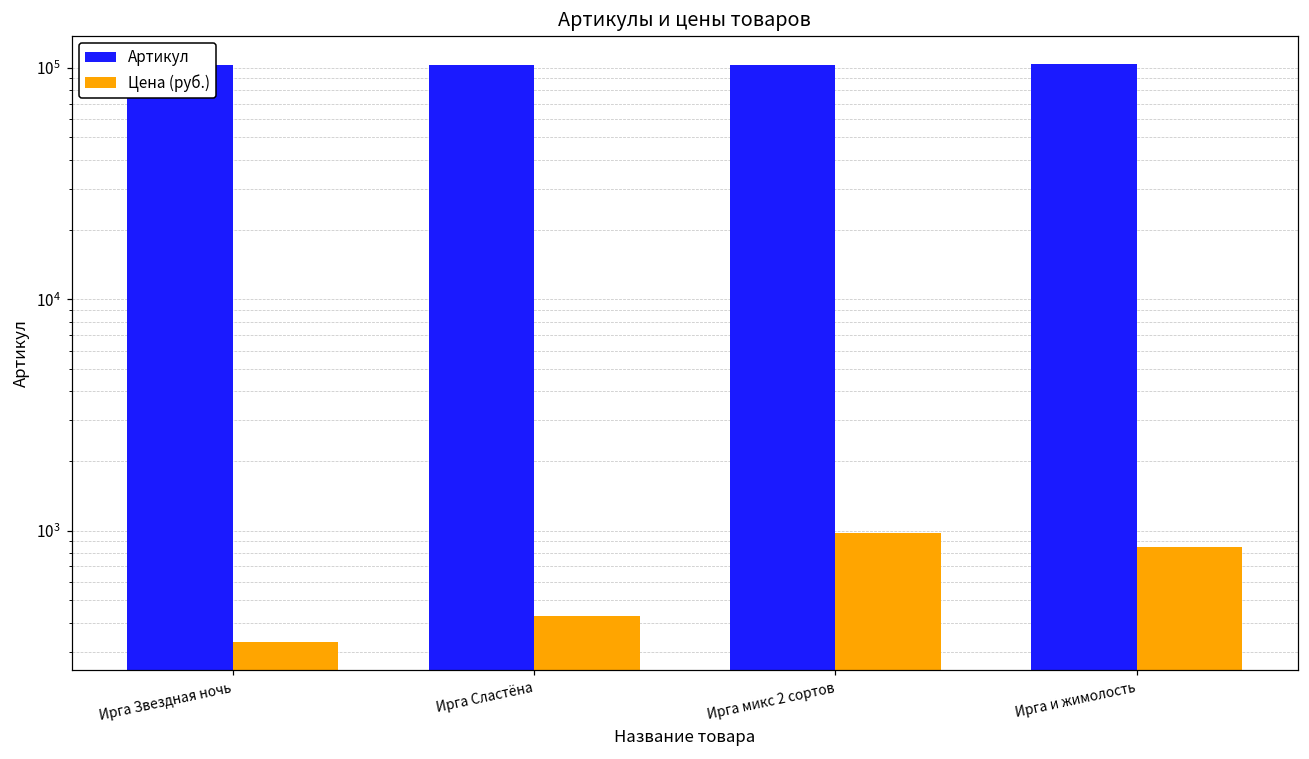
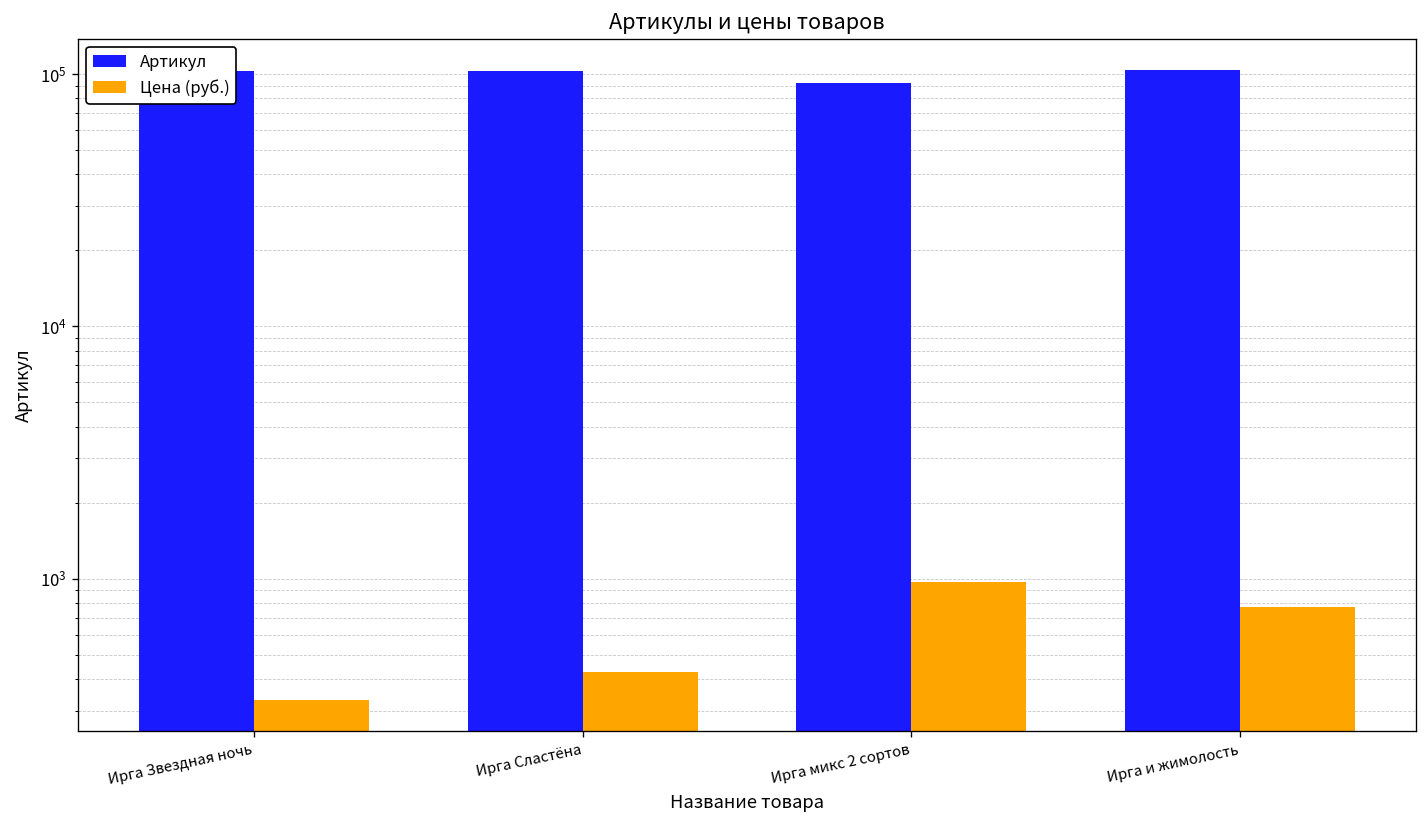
Артикул, Ирга микс 2 сортов: 100000 -> 90000
Цена (руб.), Ирга и жимолость: 850 -> 770
